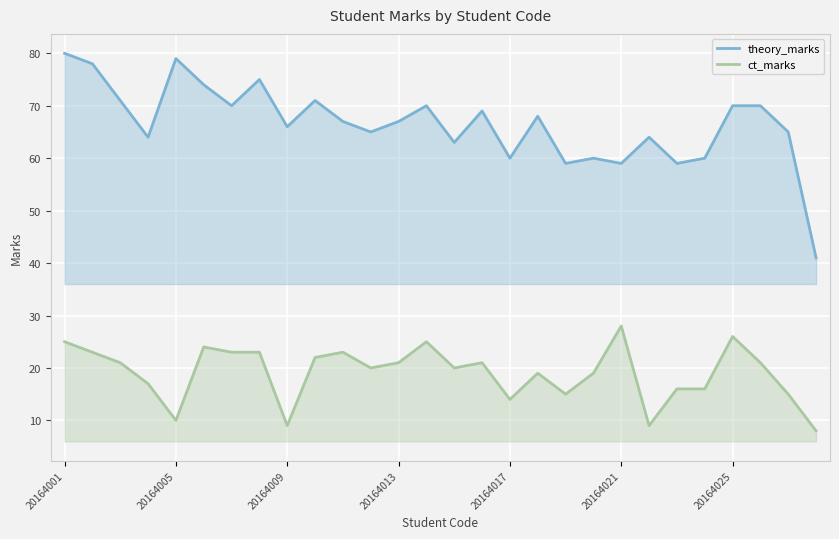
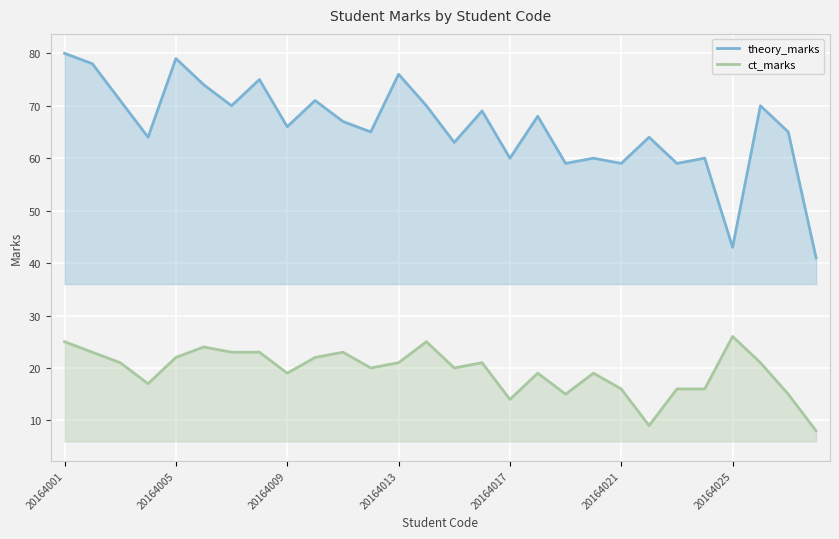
ct_marks, 20164005: 10 -> 22
ct_marks, 20164009: 9 -> 19
theory_marks, 20164013: 67 -> 76
ct_marks, 20164021: 28 -> 16
theory_marks, 20164025: 70 -> 43
